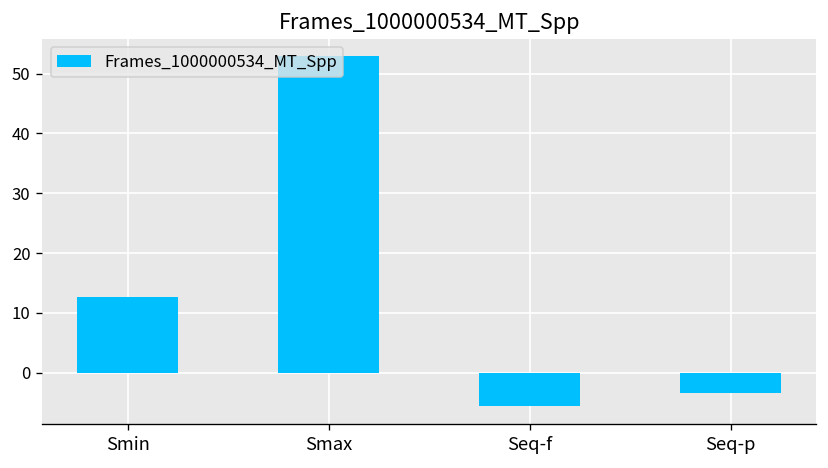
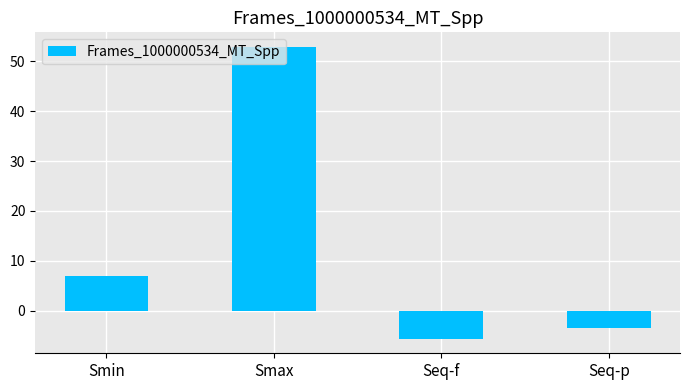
Smin: 13 -> 7
